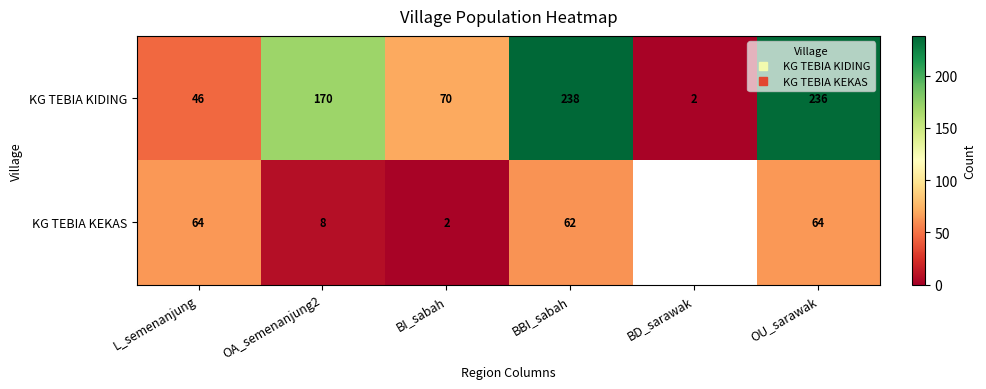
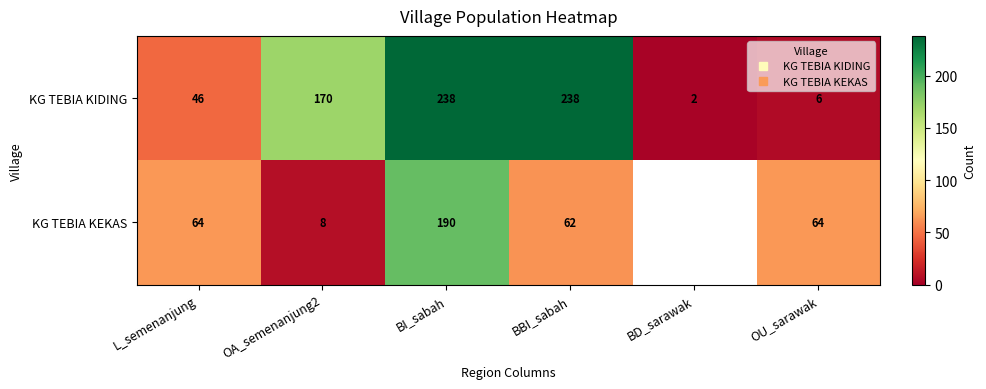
KG TEBIA KIDING, BI_sabah: 70 -> 238
KG TEBIA KIDING, OU_sarawak: 236 -> 6
KG TEBIA KEKAS, BI_sabah: 2 -> 190
